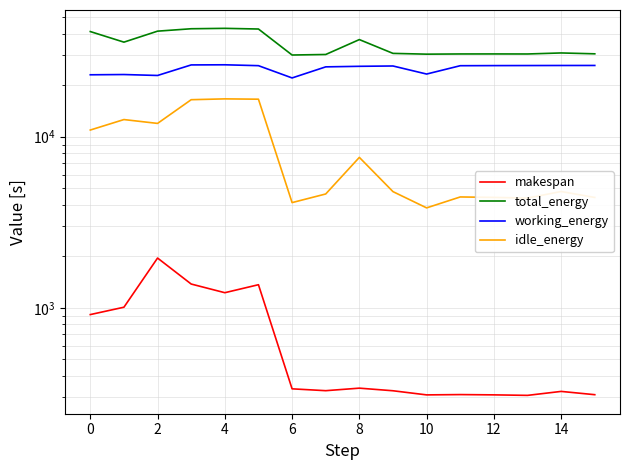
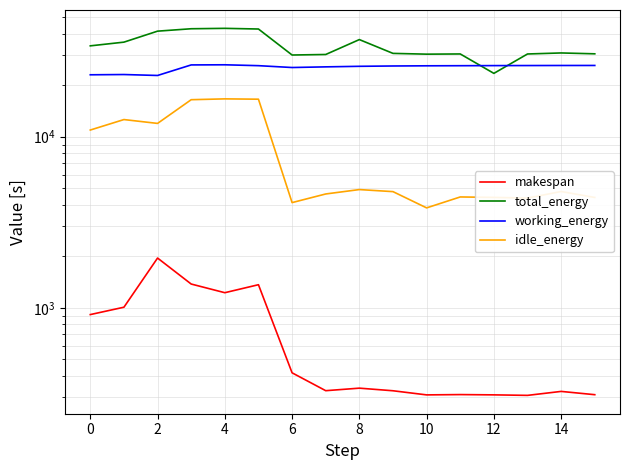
total_energy, 0: 41000 -> 34000
makespan, 6: 340 -> 420
working_energy, 6: 22000 -> 25000
idle_energy, 8: 8000 -> 4900
working_energy, 10: 23000 -> 26000
total_energy, 12: 30000 -> 23000
